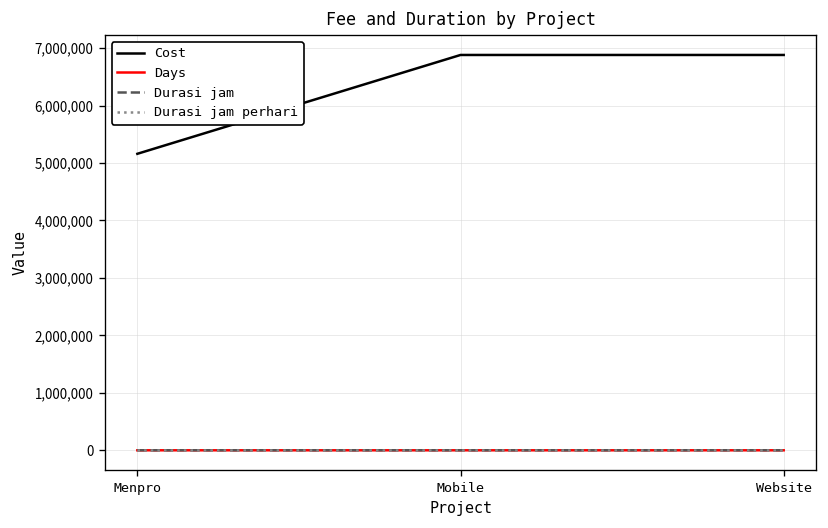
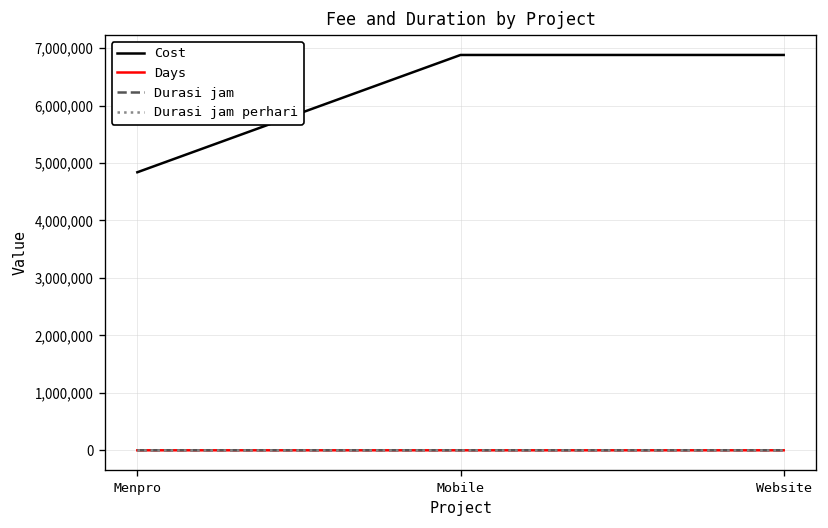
Cost, Menpro: 5,200,000 -> 4,800,000
